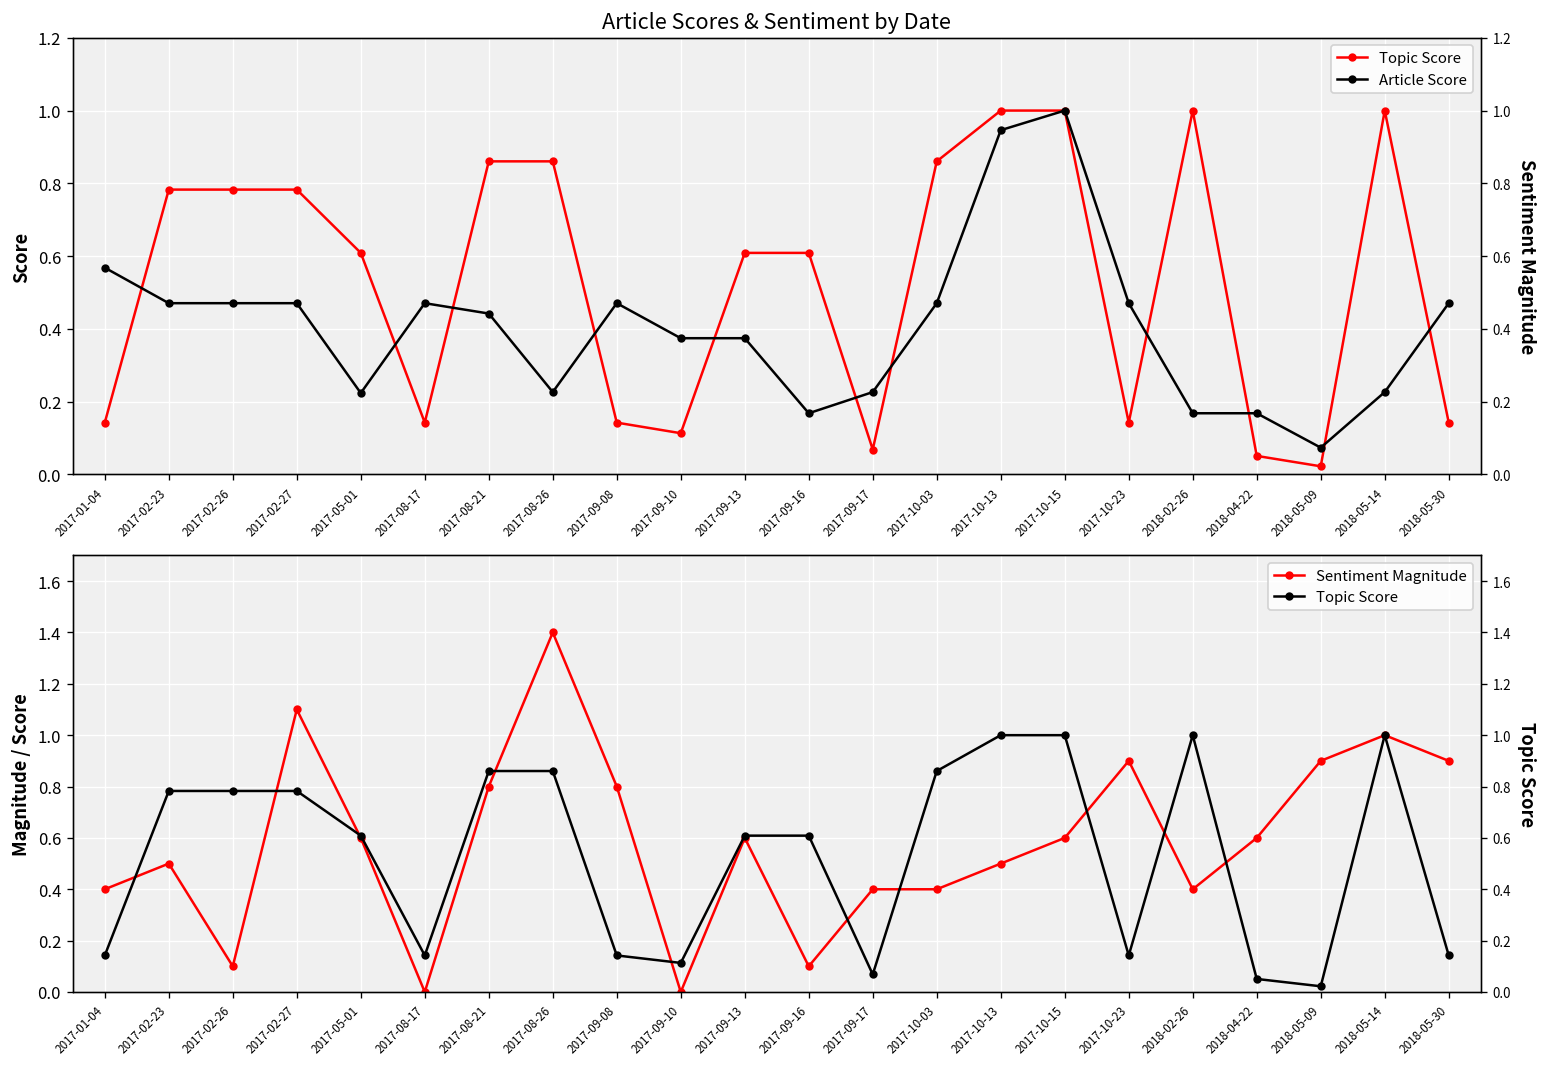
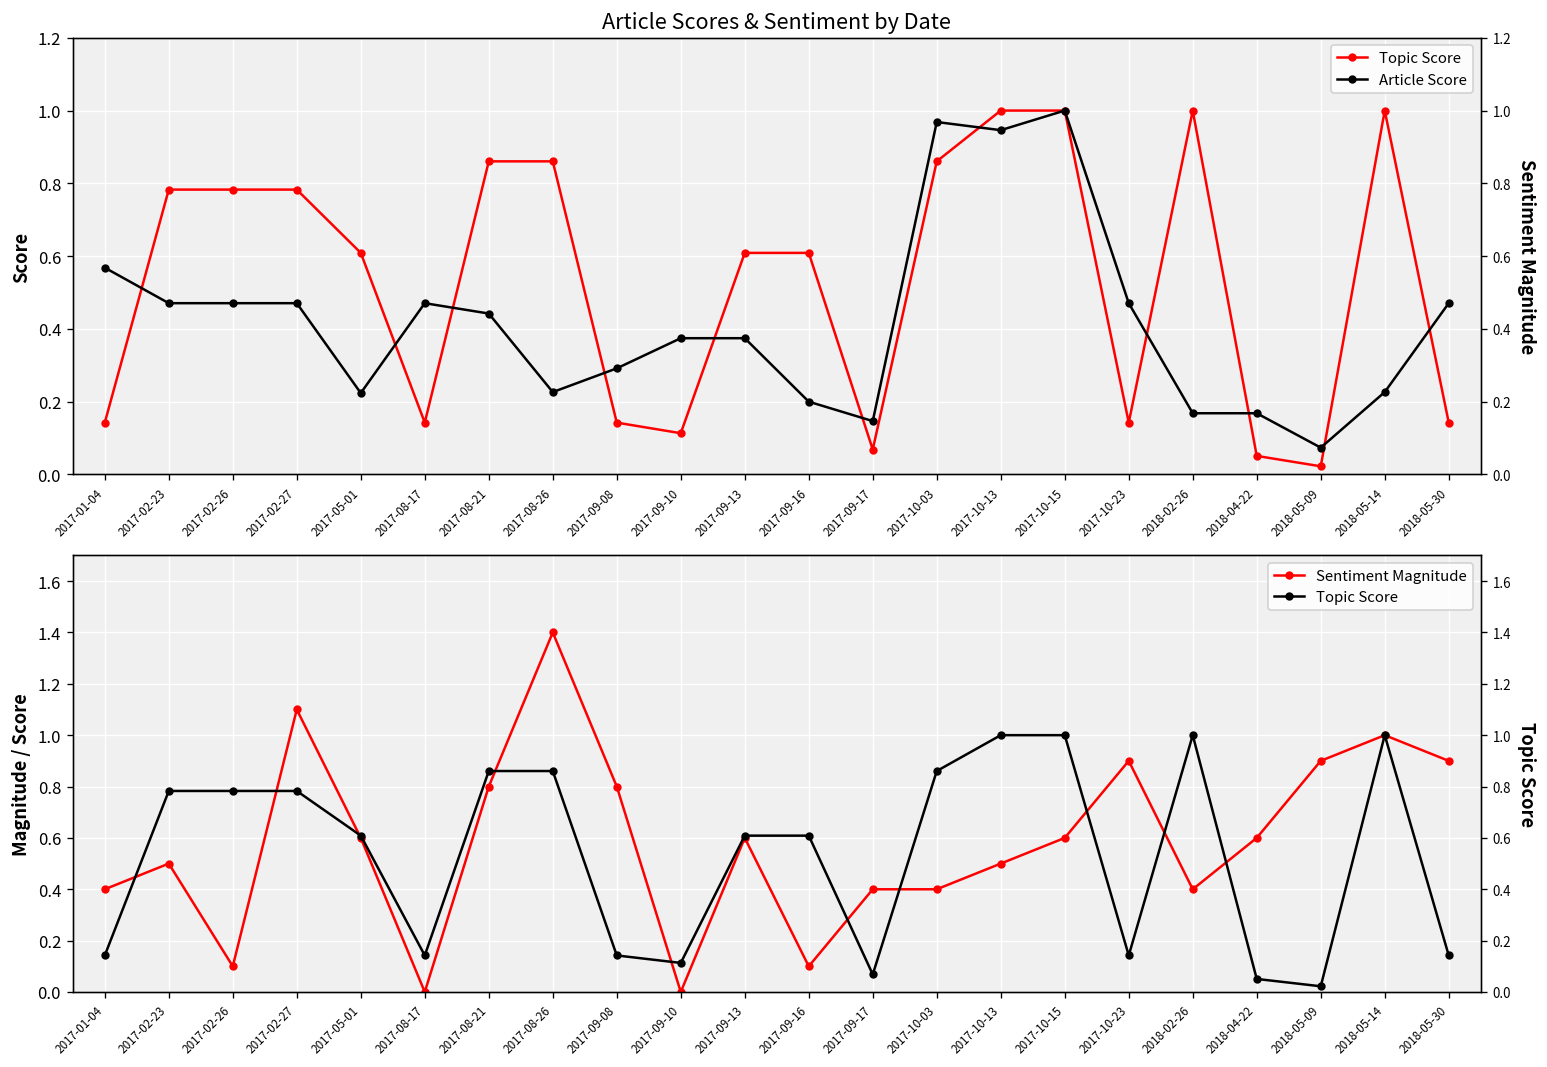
Article Scores & Sentiment by Date, Article Score, 2017-09-08: 0.47 -> 0.29
Article Scores & Sentiment by Date, Article Score, 2017-09-16: 0.17 -> 0.20
Article Scores & Sentiment by Date, Article Score, 2017-09-17: 0.23 -> 0.15
Article Scores & Sentiment by Date, Article Score, 2017-10-03: 0.47 -> 0.97
